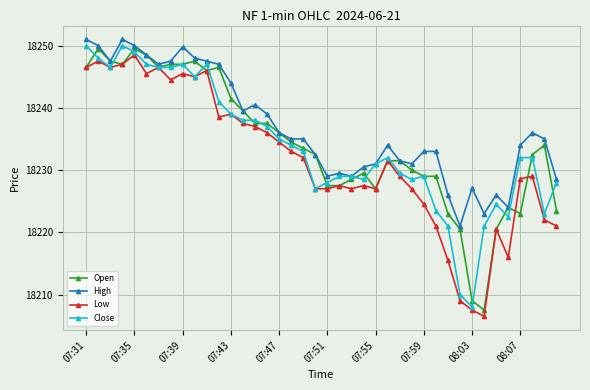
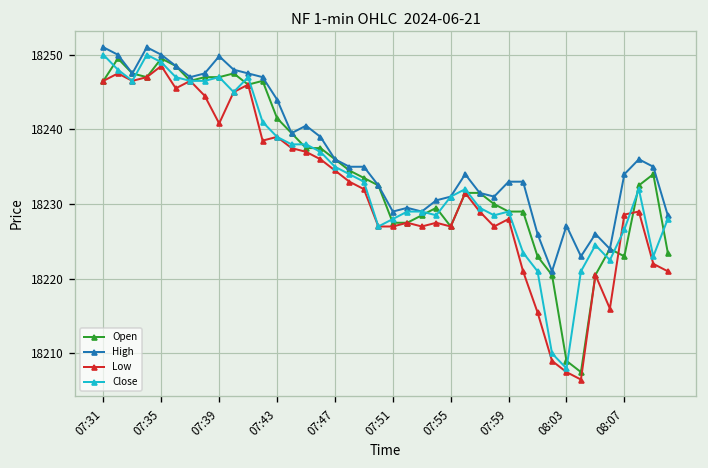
Low, 07:39: 18246 -> 18241
Low, 07:59: 18225 -> 18228
Close, 08:07: 18232 -> 18227
